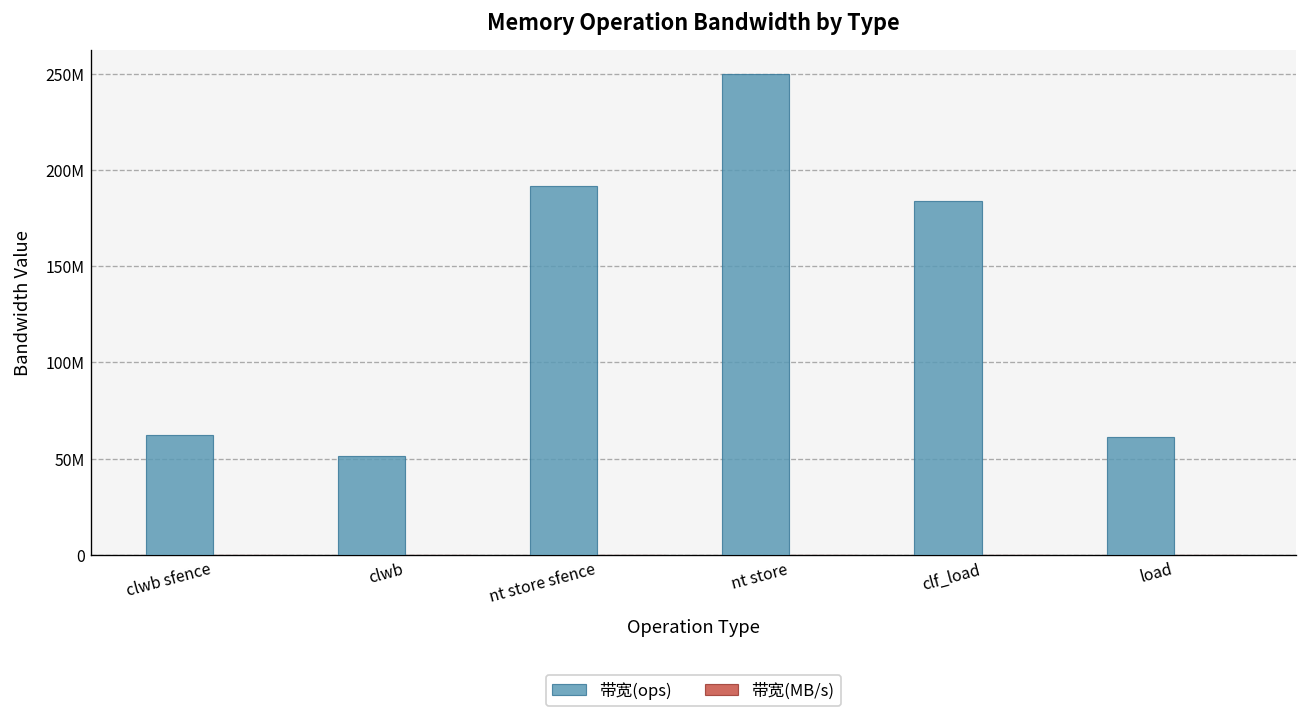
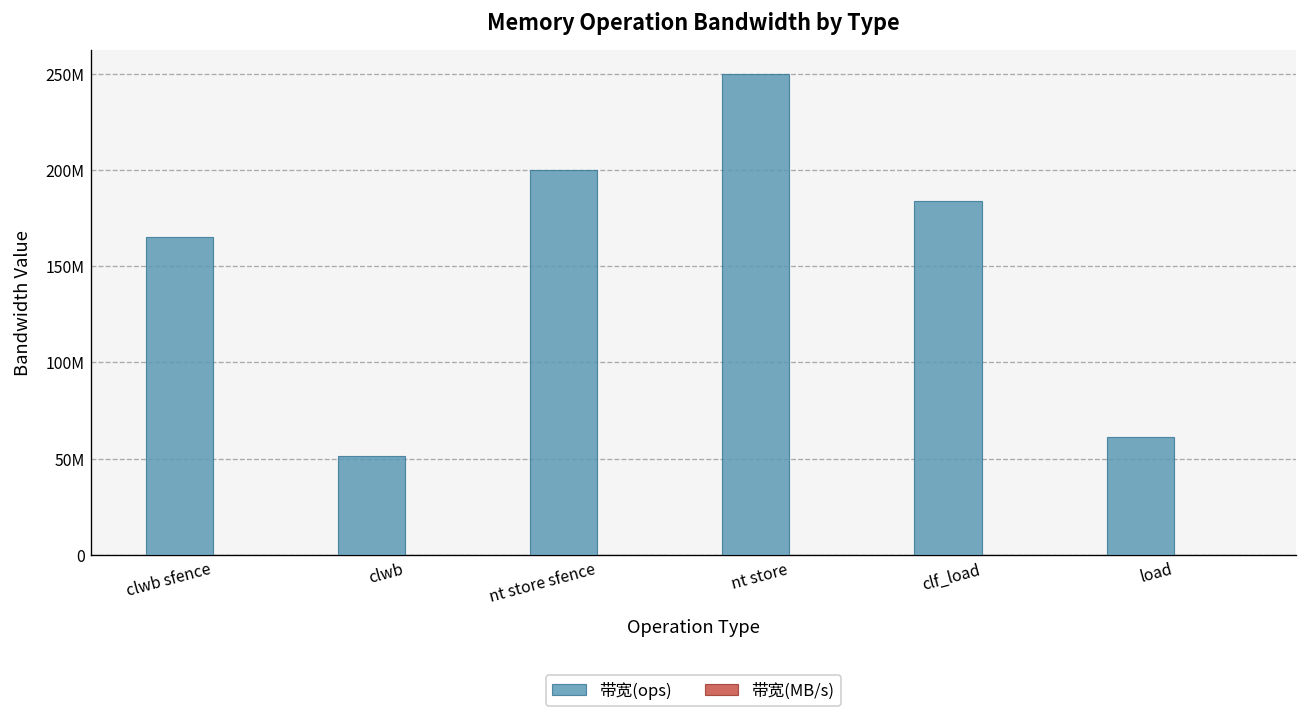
带宽(ops), clwb sfence: 63000000 -> 165000000
带宽(ops), nt store sfence: 192000000 -> 200000000
